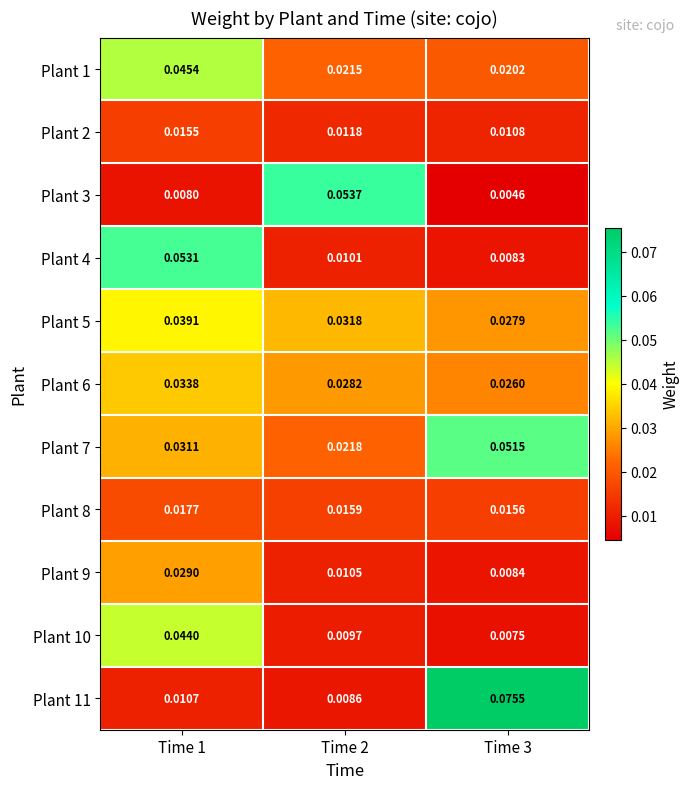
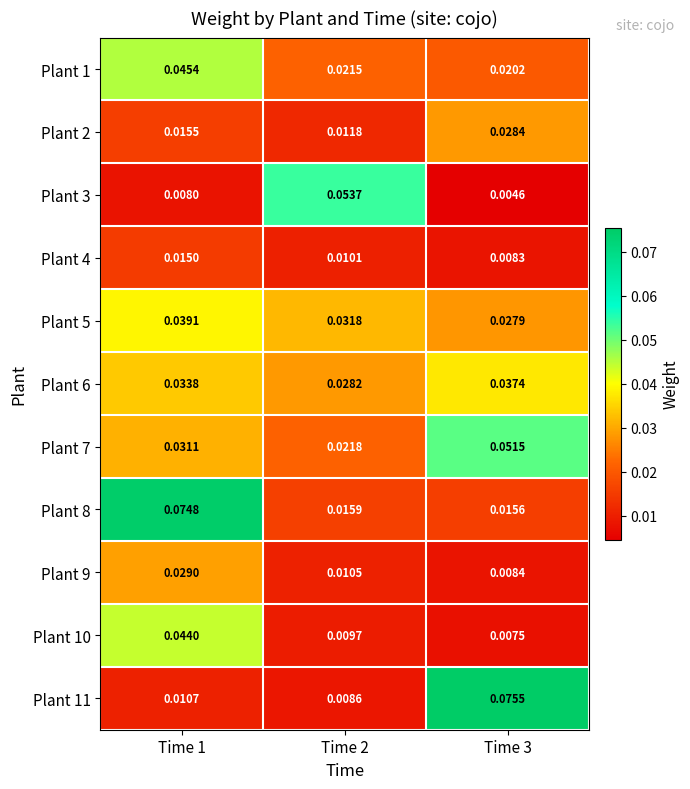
Plant 2, Time 3: 0.0108 -> 0.0284
Plant 4, Time 1: 0.0531 -> 0.0150
Plant 6, Time 3: 0.0260 -> 0.0374
Plant 8, Time 1: 0.0177 -> 0.0748
